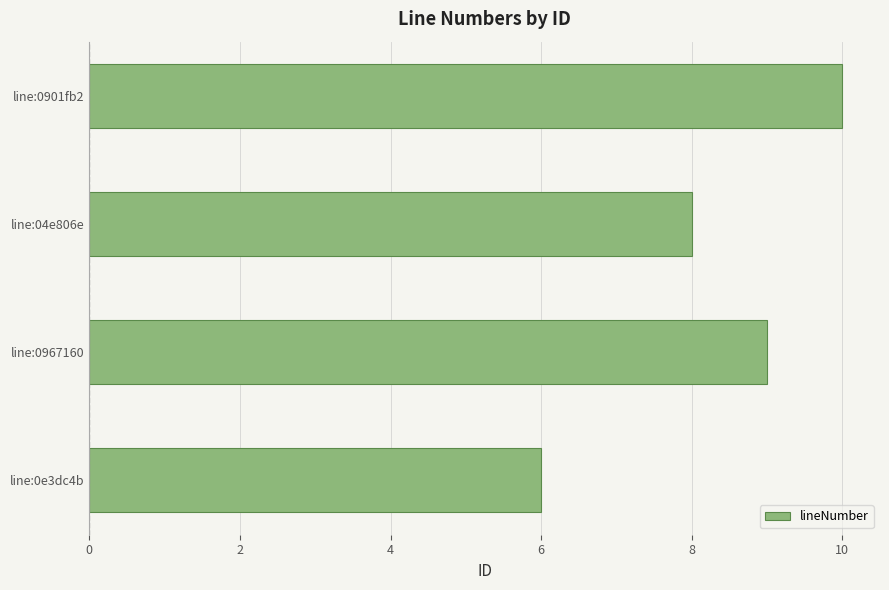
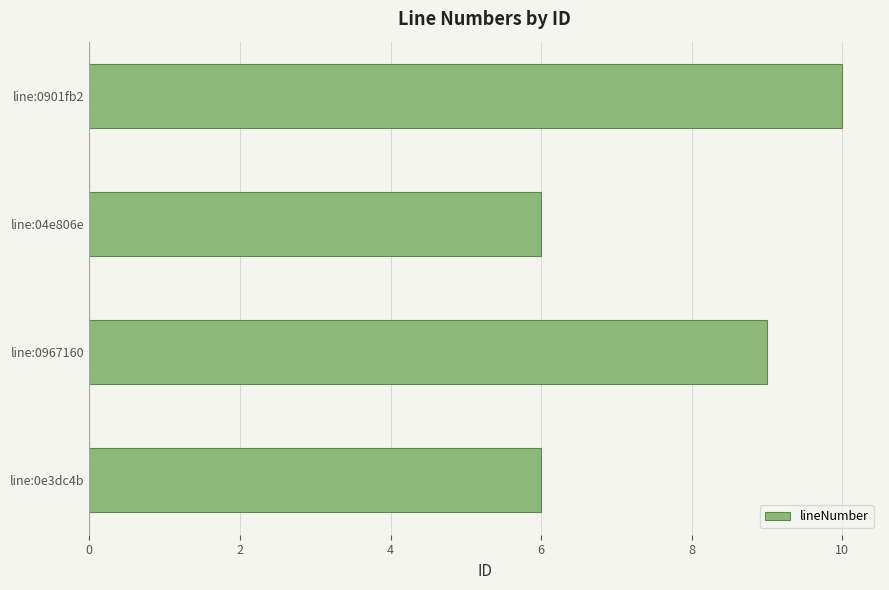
line:04e806e: 8 -> 6
